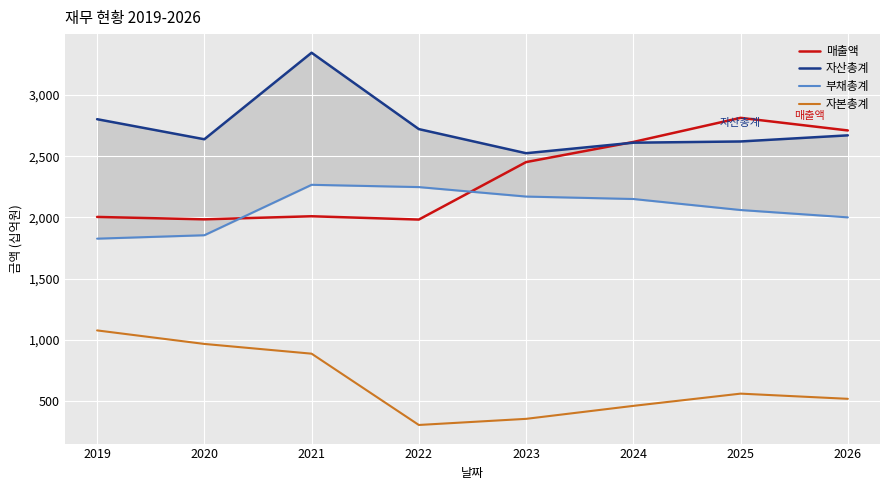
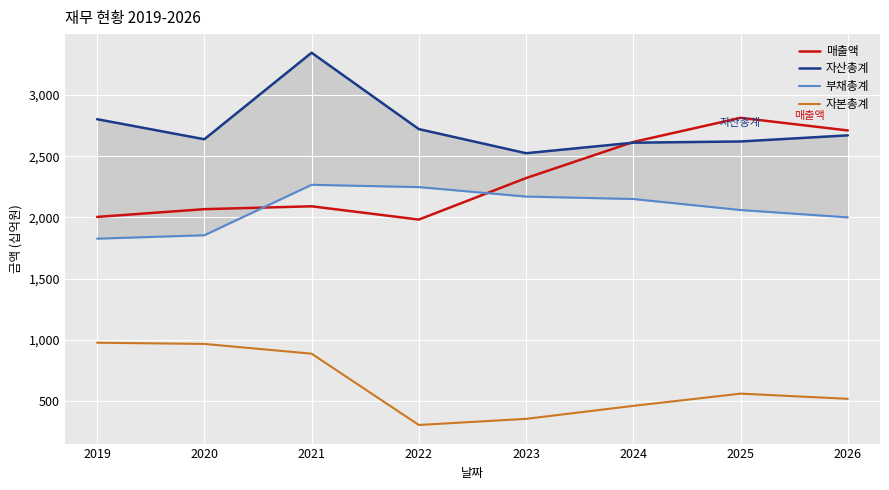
자본총계, 2019: 1,080 -> 980
매출액, 2020: 1,980 -> 2,070
매출액, 2021: 2,010 -> 2,090
매출액, 2023: 2,450 -> 2,320
